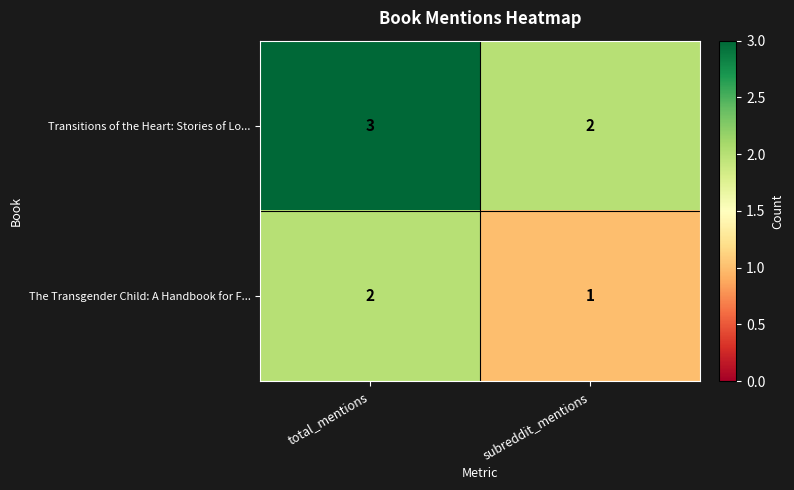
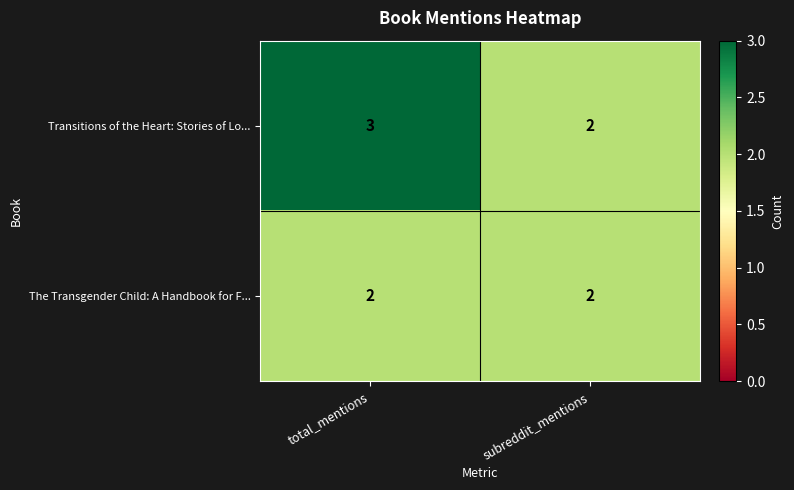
The Transgender Child: A Handbook for F..., subreddit_mentions: 1 -> 2
